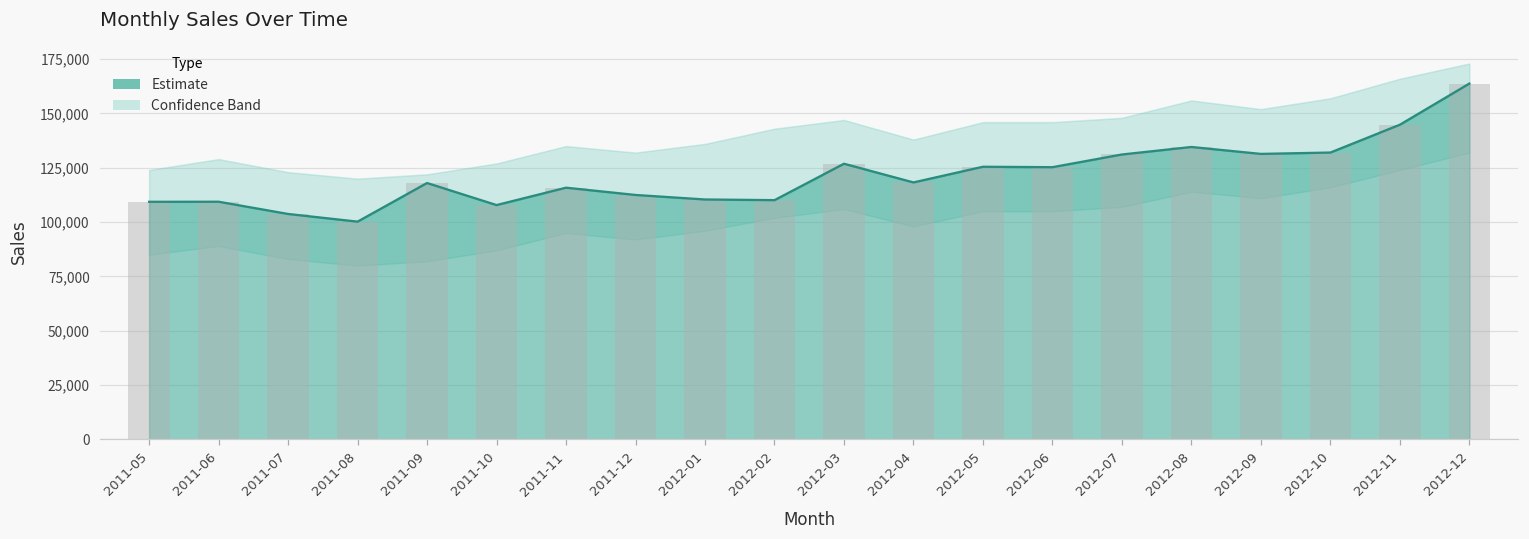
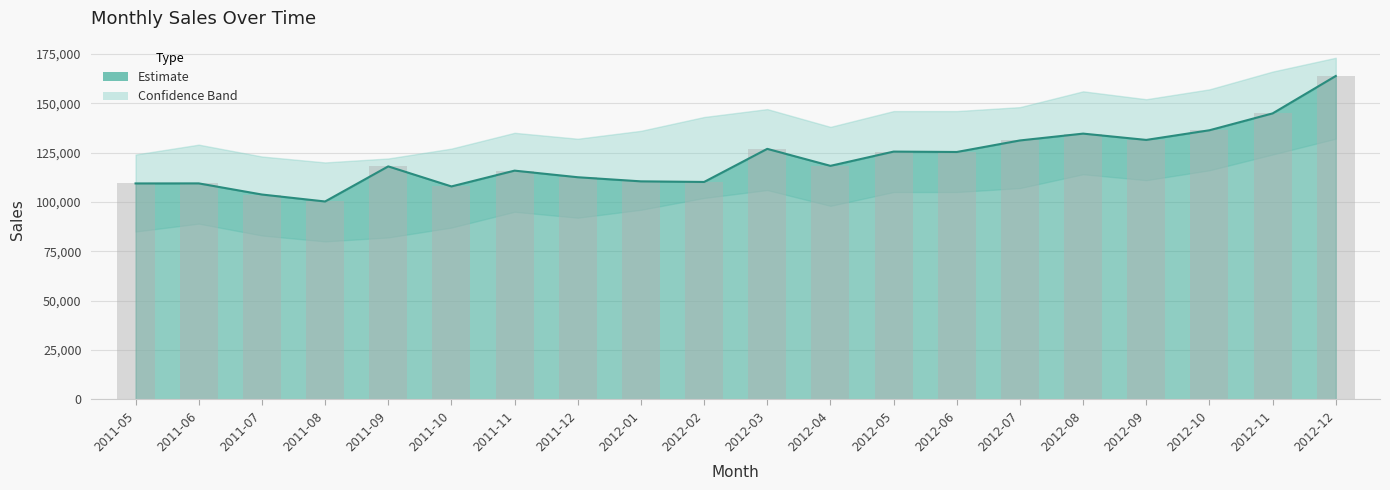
Estimate, 2012-10: 132,000 -> 136,000
